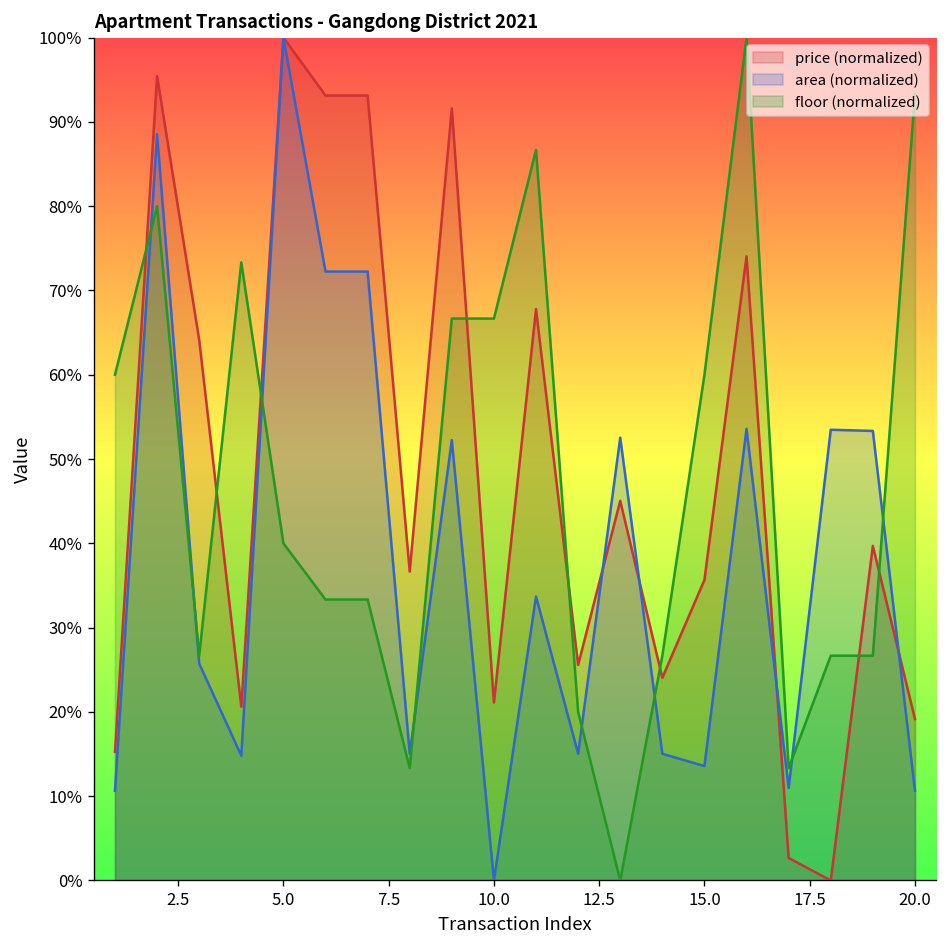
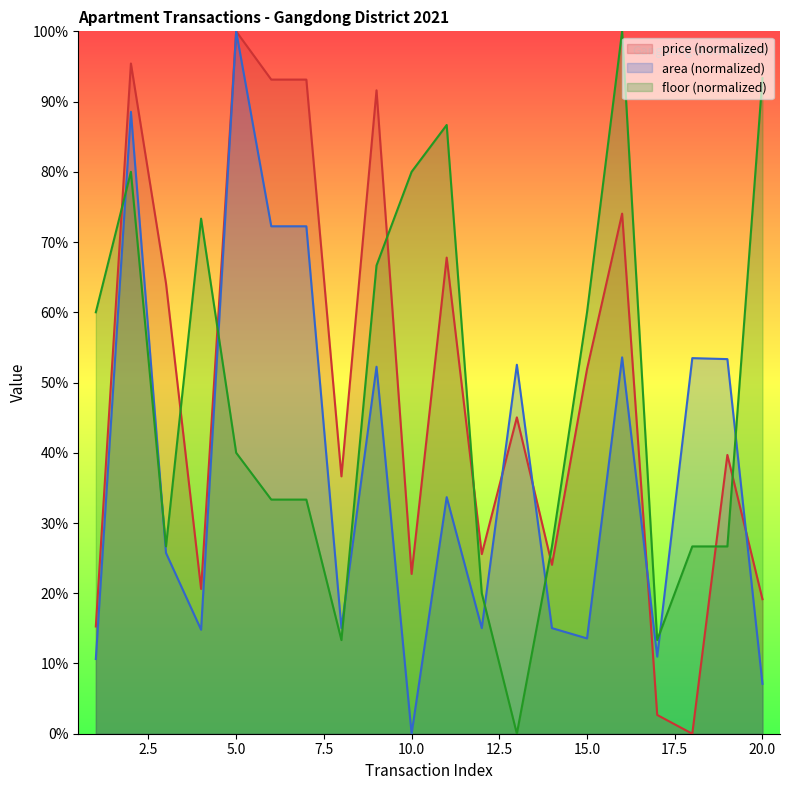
price (normalized), 10.0: 21% -> 23%
floor (normalized), 10.0: 67% -> 80%
price (normalized), 15.0: 36% -> 52%
area (normalized), 20.0: 11% -> 7%
